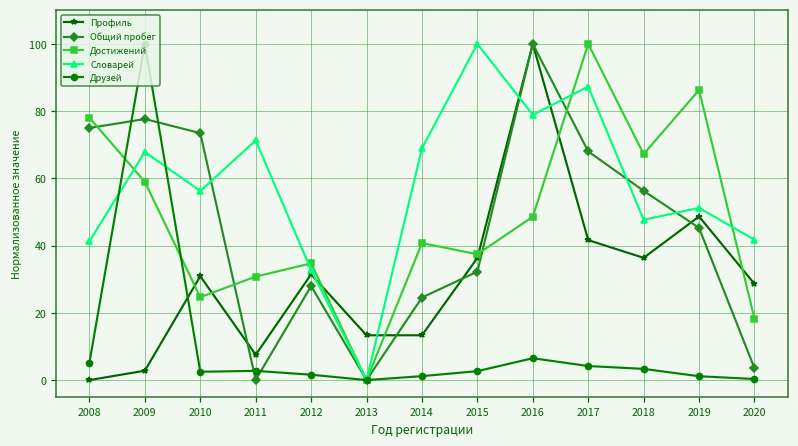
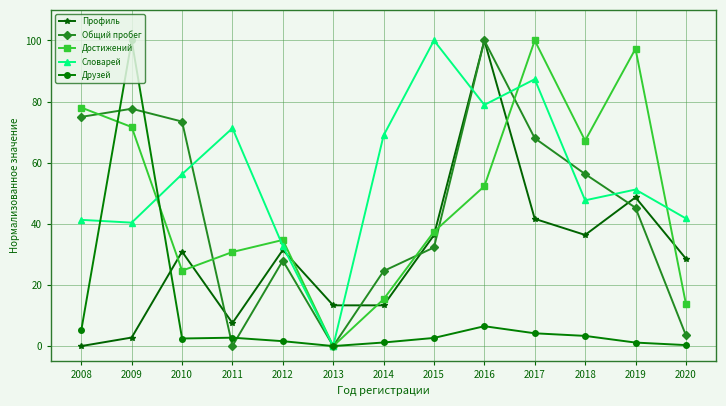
Достижений, 2009: 59 -> 72
Словарей, 2009: 68 -> 40
Достижений, 2014: 41 -> 15
Достижений, 2016: 49 -> 52
Достижений, 2019: 86 -> 97
Достижений, 2020: 18 -> 14
